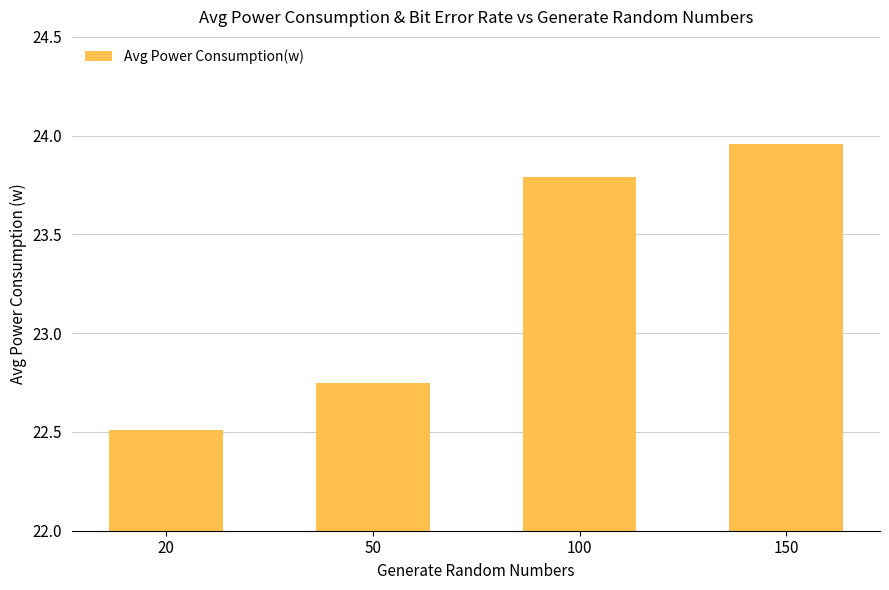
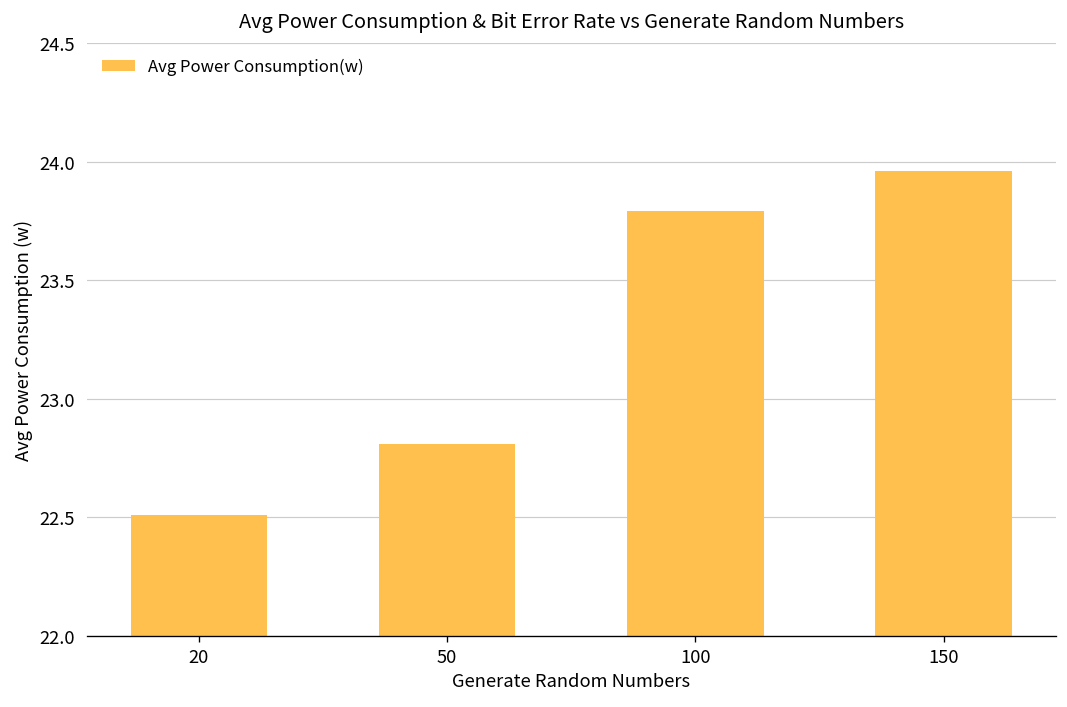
50: 22.75 -> 22.81
